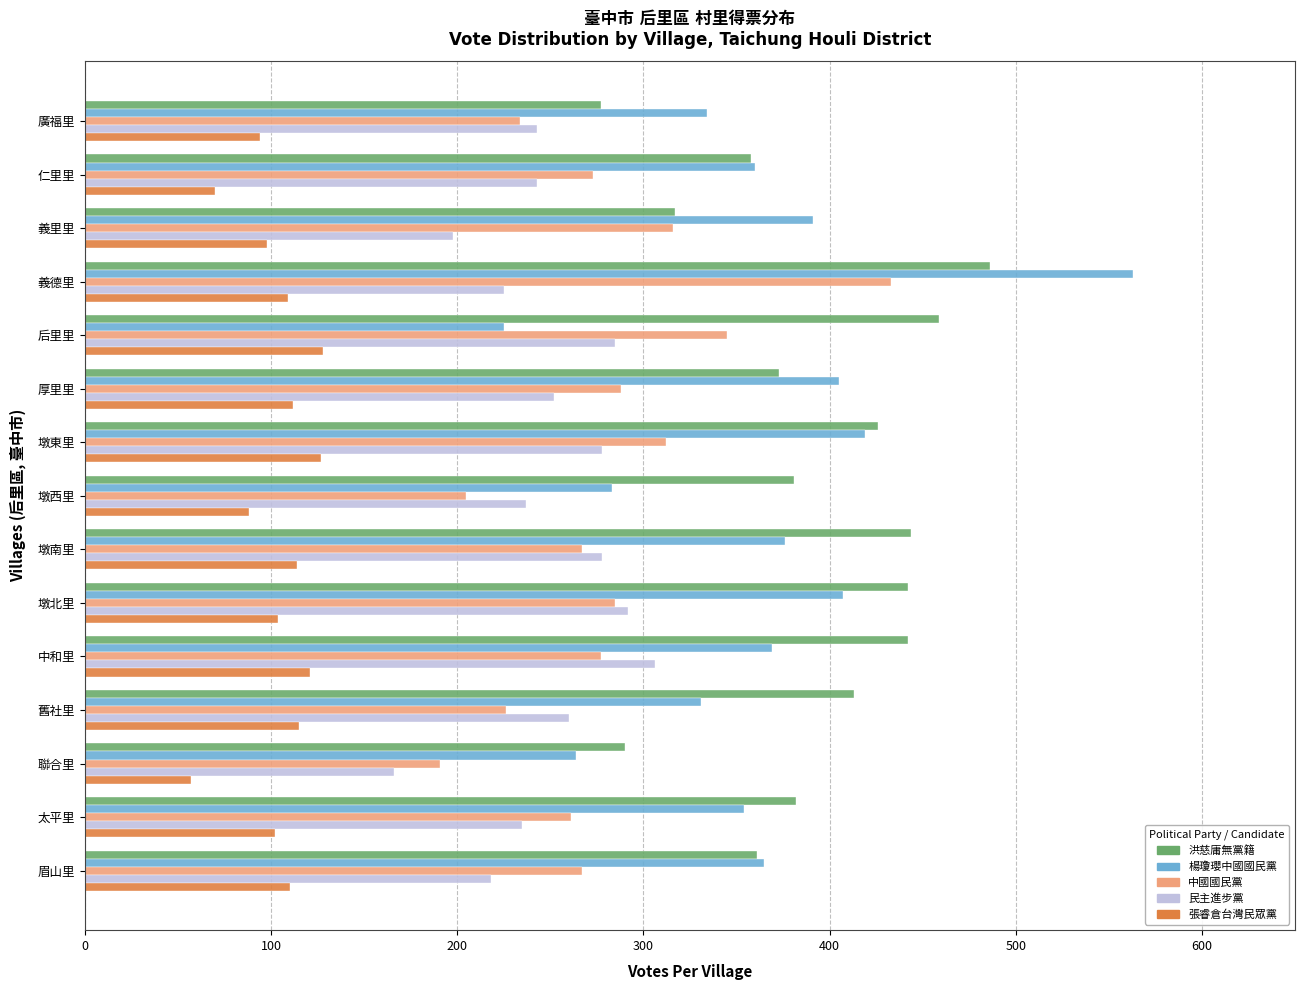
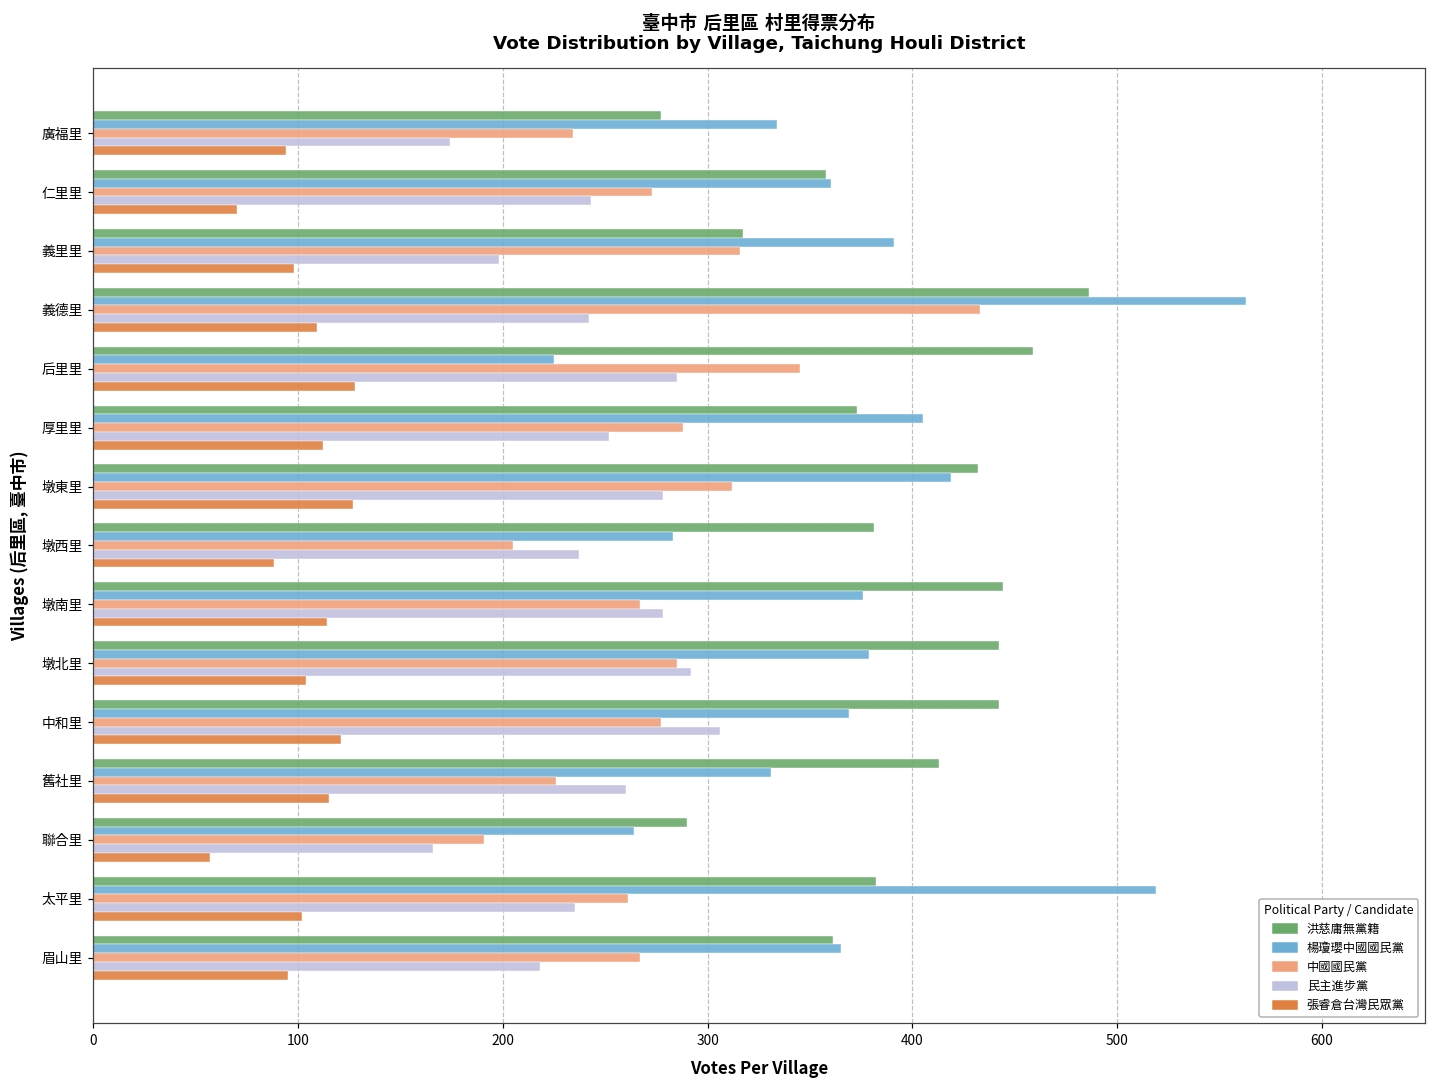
民主進步黨, 廣福里: 243 -> 174
民主進步黨, 義德里: 225 -> 242
洪慈庸無黨籍, 墩東里: 426 -> 432
楊瓊瓔中國國民黨, 墩北里: 407 -> 379
楊瓊瓔中國國民黨, 太平里: 354 -> 519
張睿倉台灣民眾黨, 眉山里: 110 -> 95
